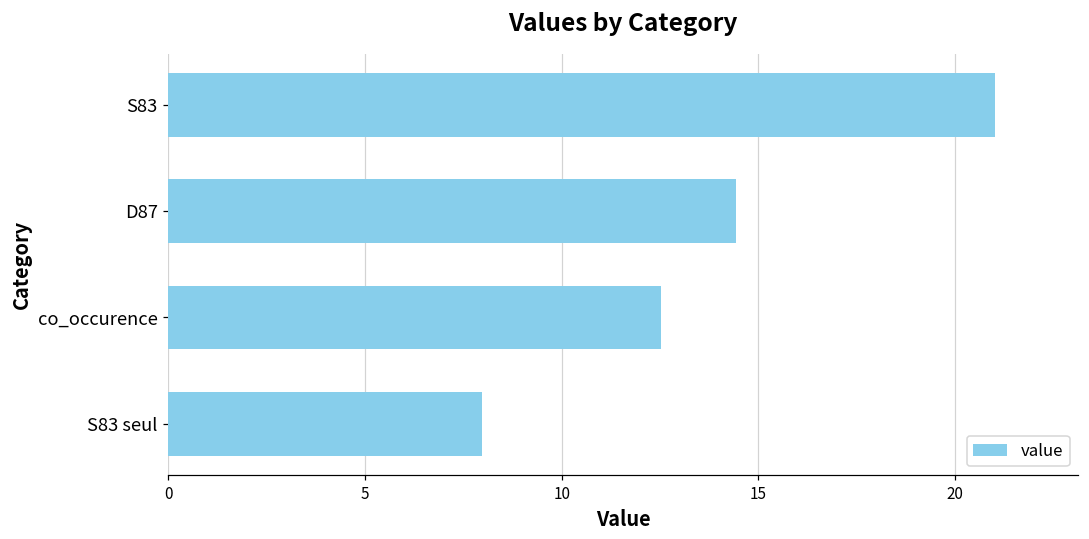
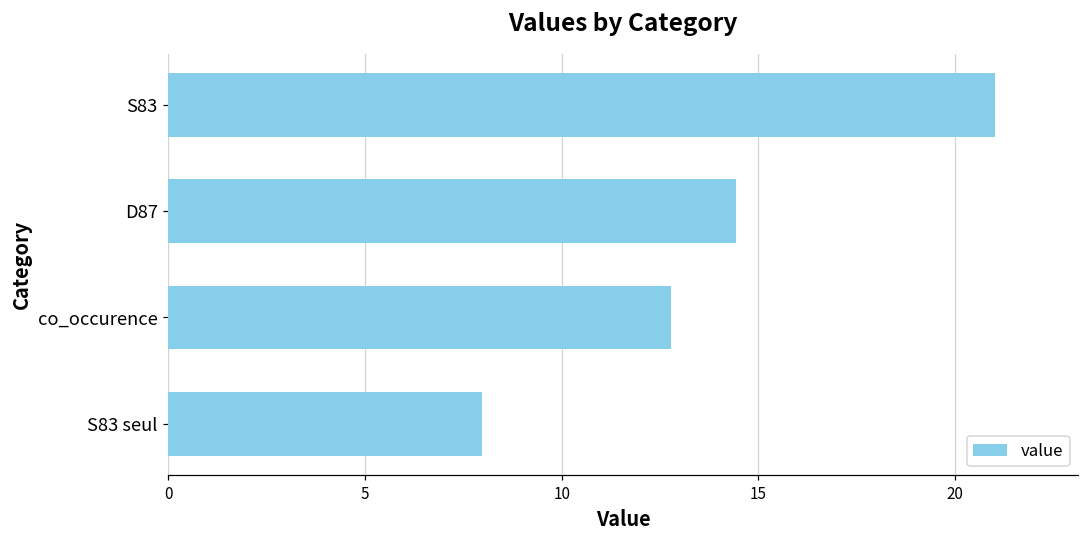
co_occurence: 12.5 -> 12.8
